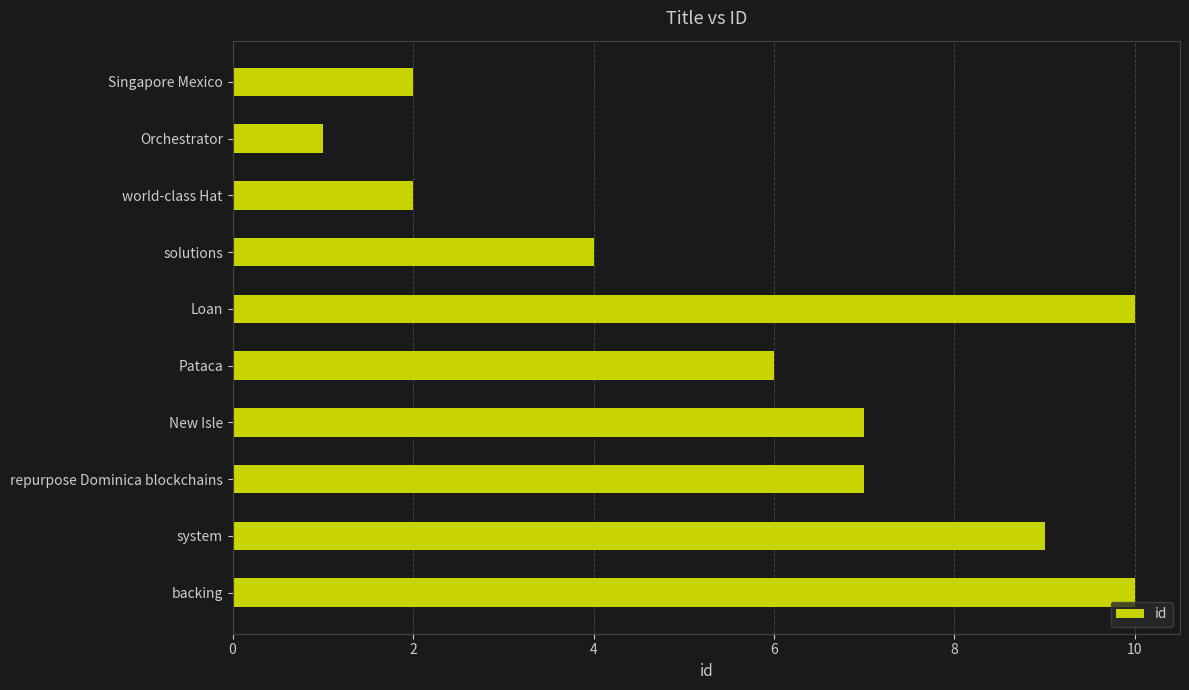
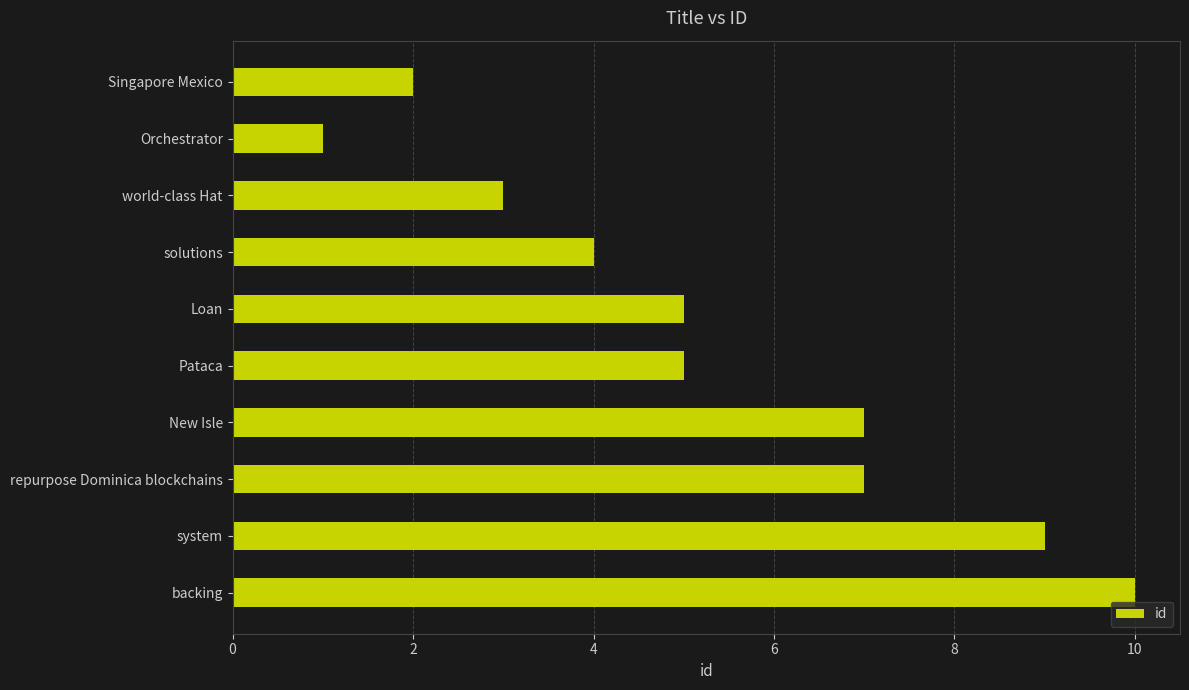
world-class Hat: 2 -> 3
Loan: 10 -> 5
Pataca: 6 -> 5
